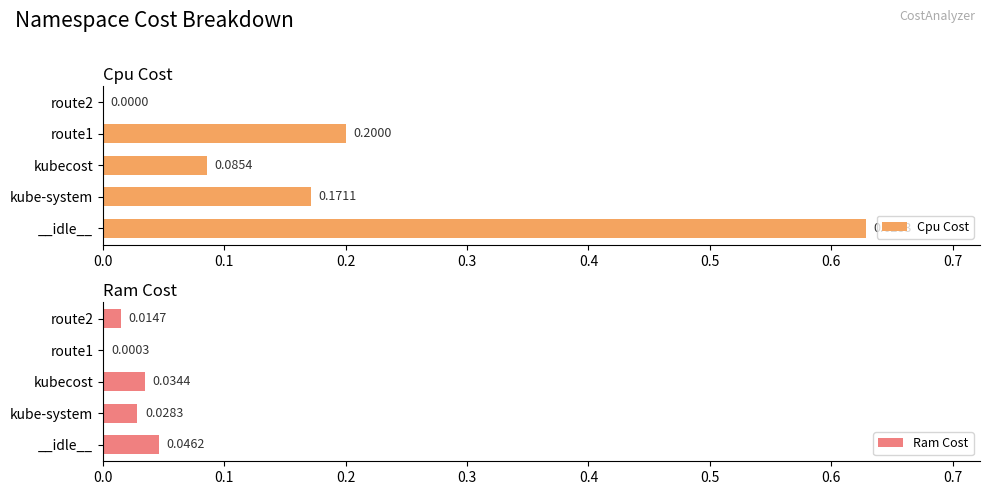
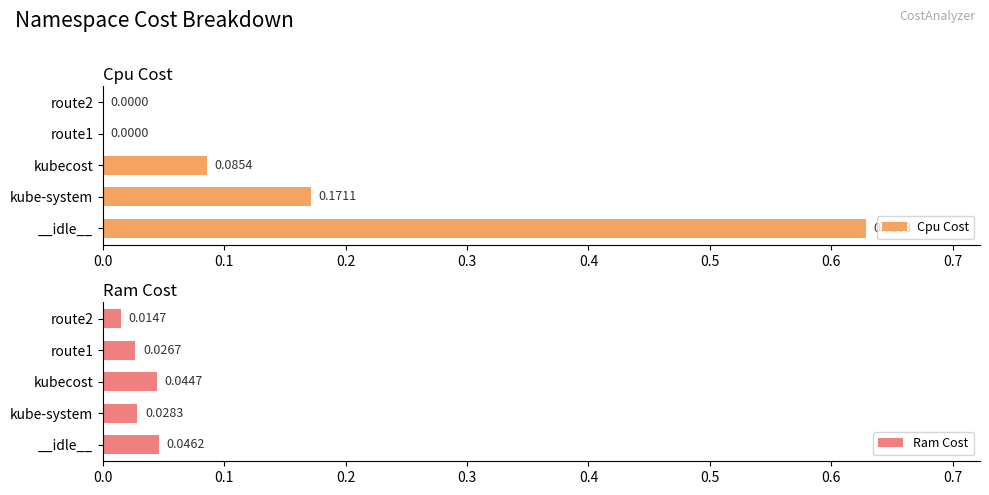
Cpu Cost, route1: 0.2000 -> 0.0000
Ram Cost, route1: 0.0003 -> 0.0267
Ram Cost, kubecost: 0.0344 -> 0.0447
